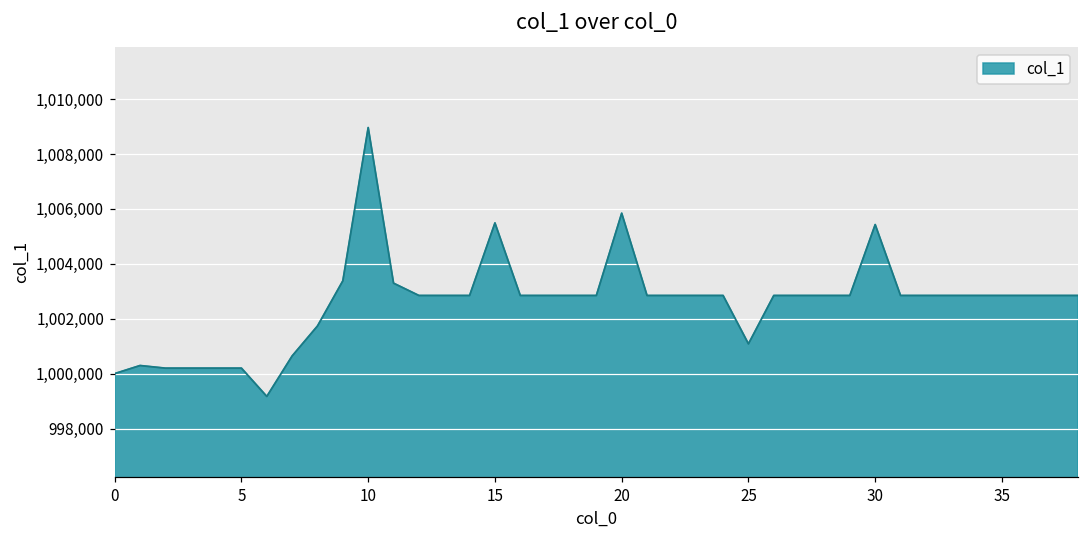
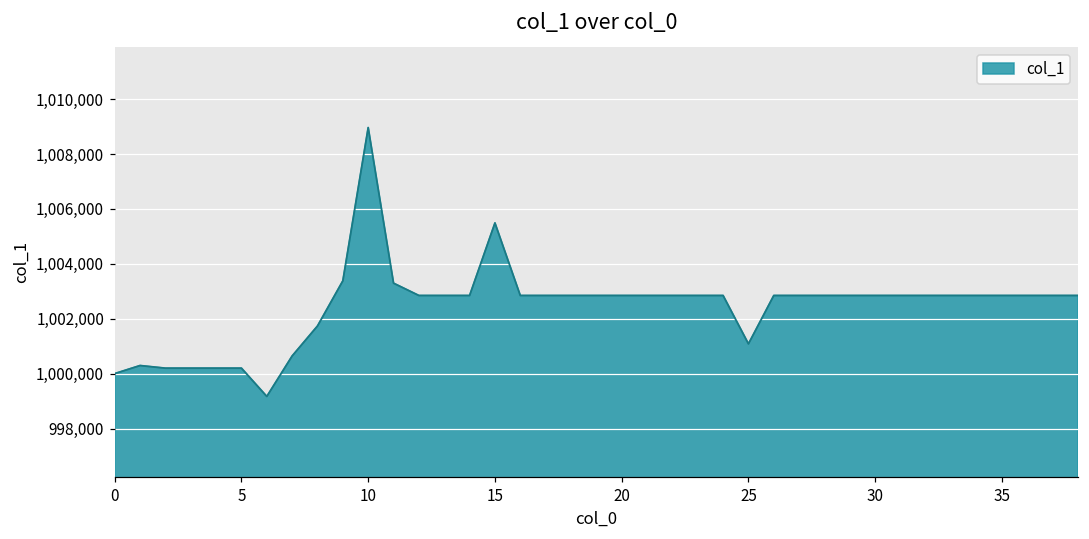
20: 1,005,800 -> 1,002,800
30: 1,005,400 -> 1,002,800
